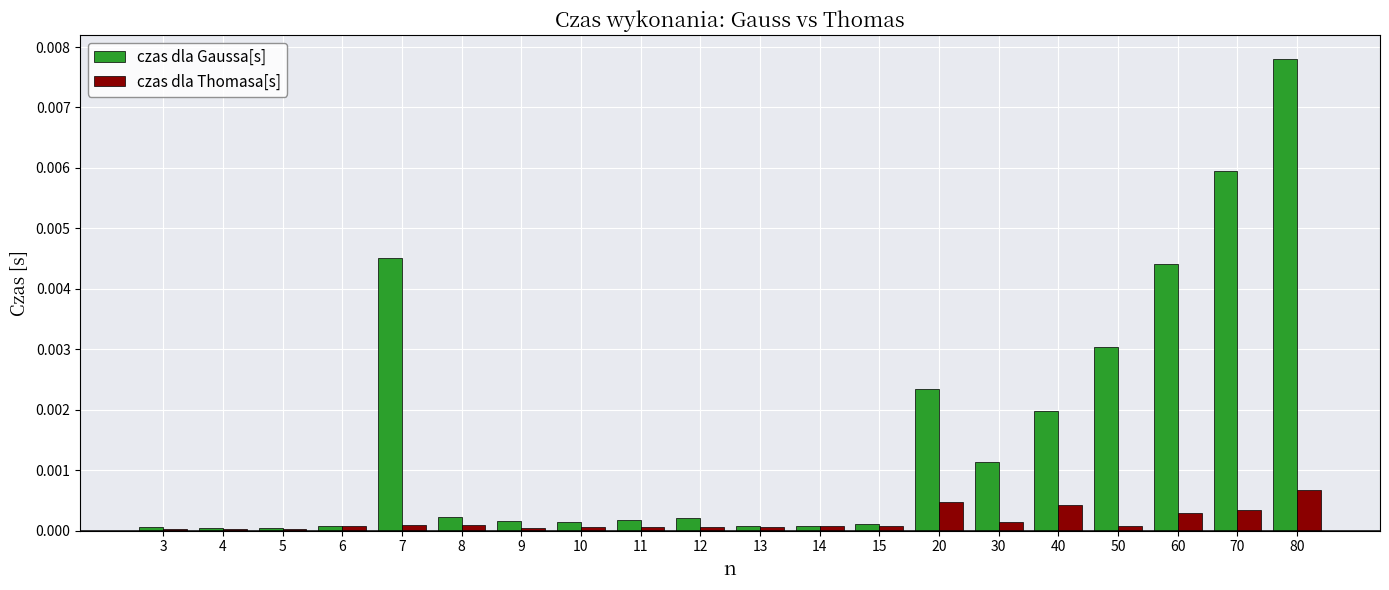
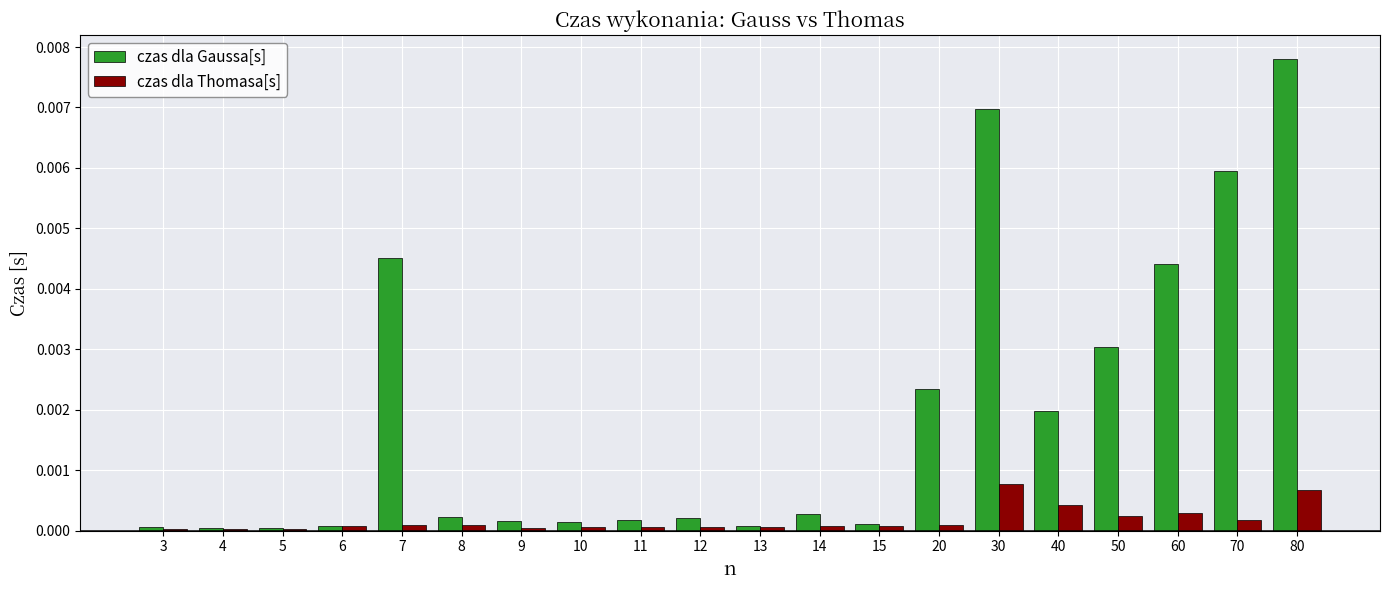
czas dla Gaussa[s], 14: 0.0001 -> 0.0003
czas dla Thomasa[s], 20: 0.0005 -> 0.0001
czas dla Gaussa[s], 30: 0.0011 -> 0.0070
czas dla Thomasa[s], 30: 0.0001 -> 0.0008
czas dla Thomasa[s], 50: 0.0001 -> 0.0002
czas dla Thomasa[s], 70: 0.0003 -> 0.0002
